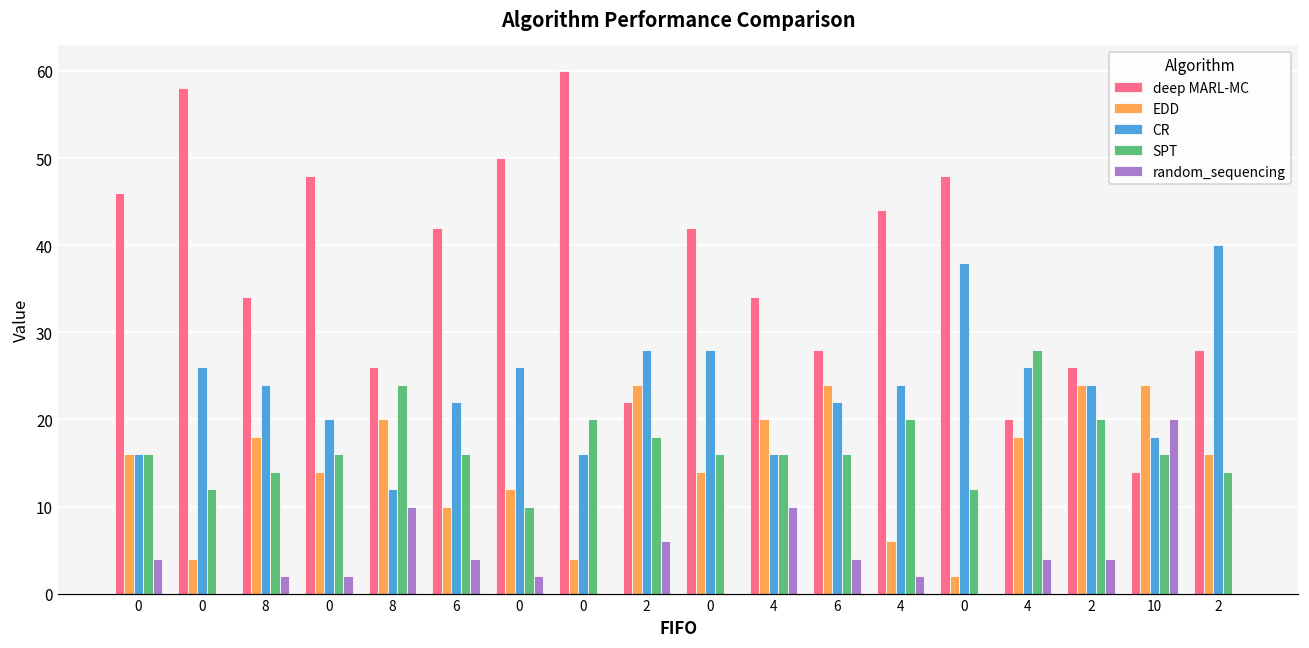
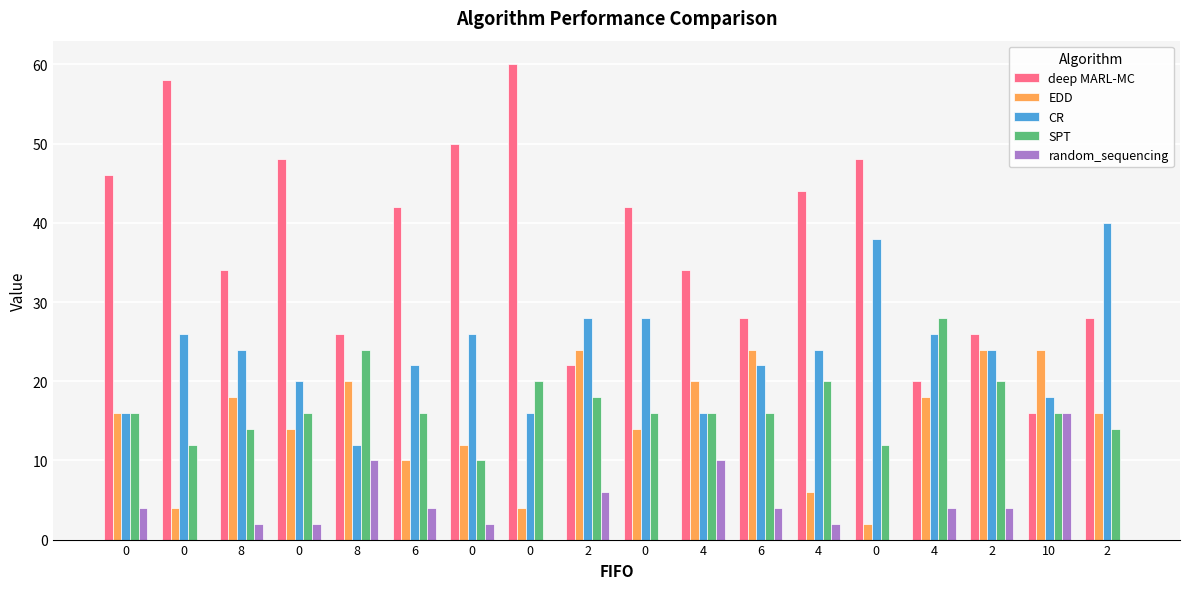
deep MARL-MC, 10: 14 -> 16
random_sequencing, 10: 20 -> 16
